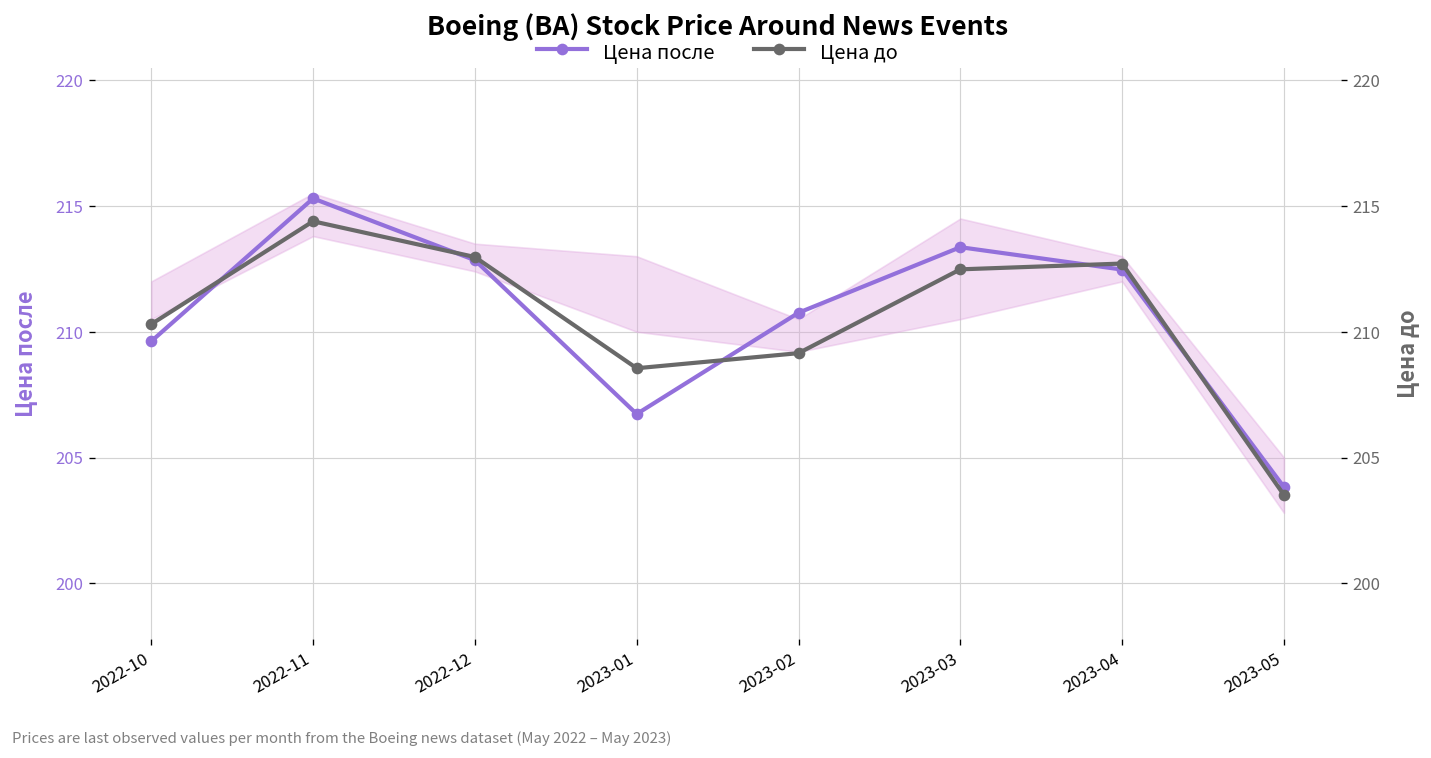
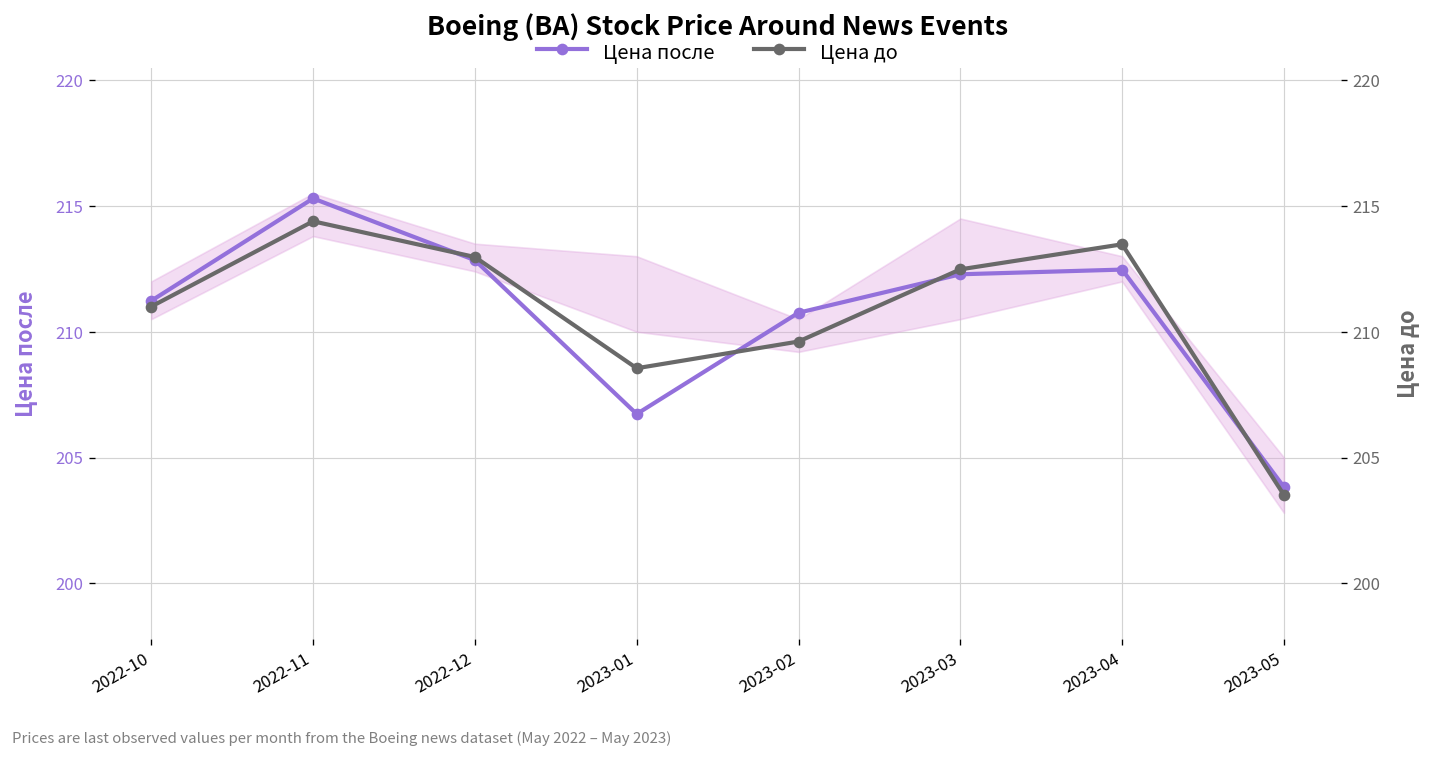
Цена после, 2022-10: 209.6 -> 211.2
Цена после, 2023-03: 213.4 -> 212.3
Цена до, 2022-10: 210.3 -> 211.0
Цена до, 2023-02: 209.1 -> 209.6
Цена до, 2023-04: 212.7 -> 213.5
